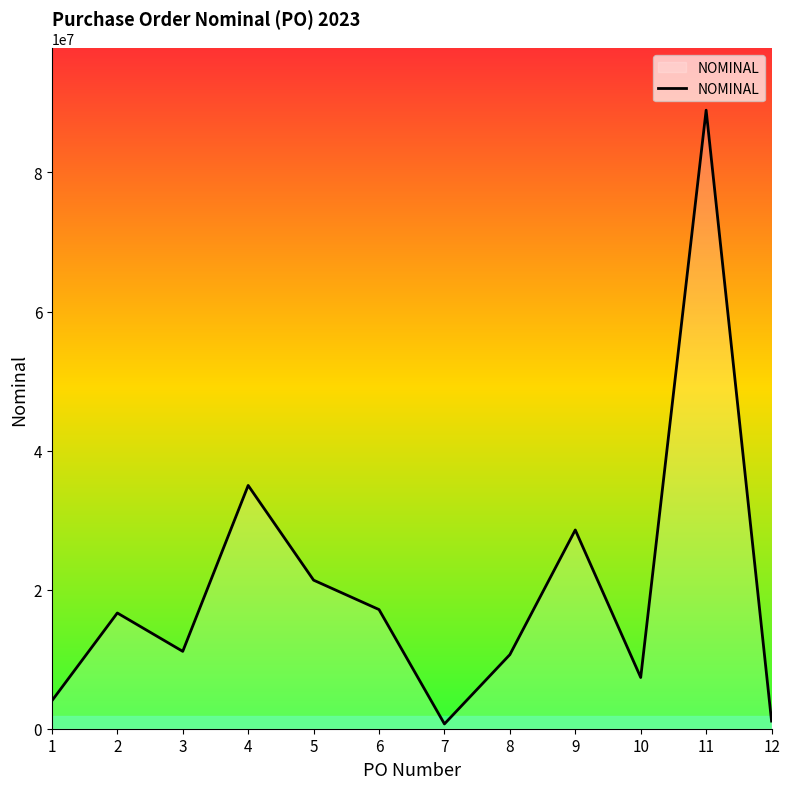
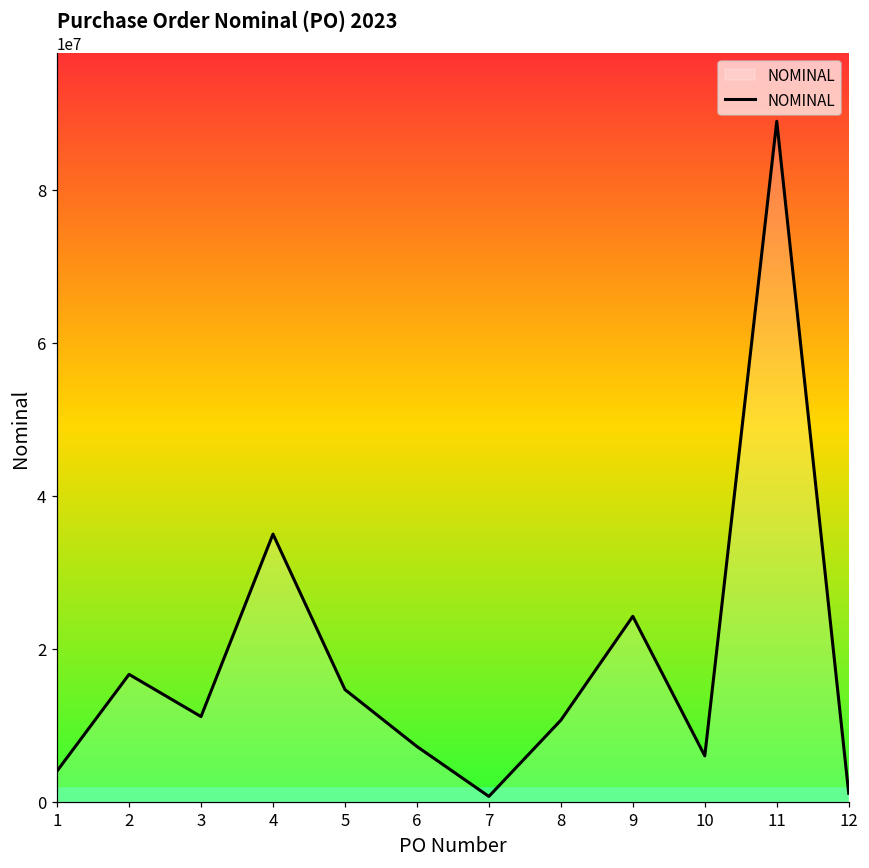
5: 21000000 -> 15000000
6: 17000000 -> 7000000
9: 29000000 -> 24000000
10: 7000000 -> 6000000
